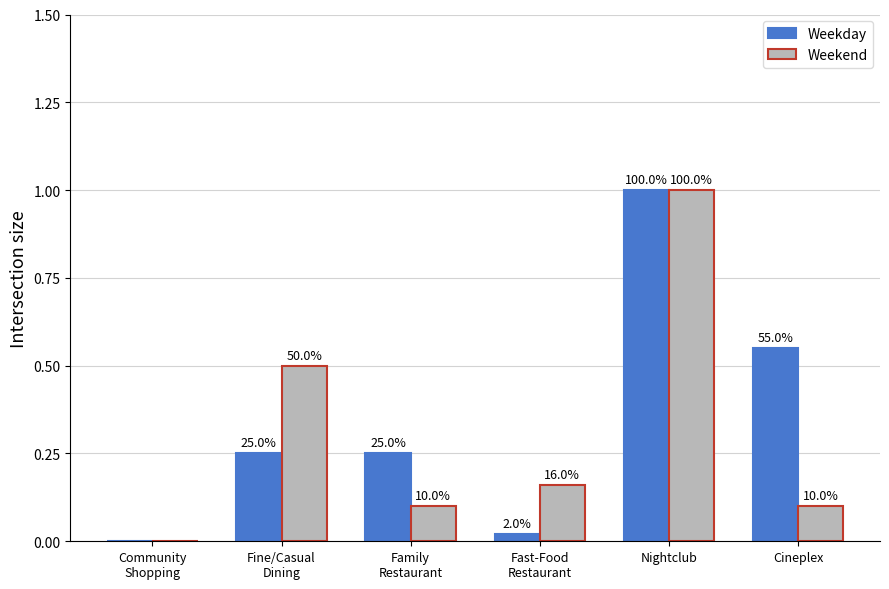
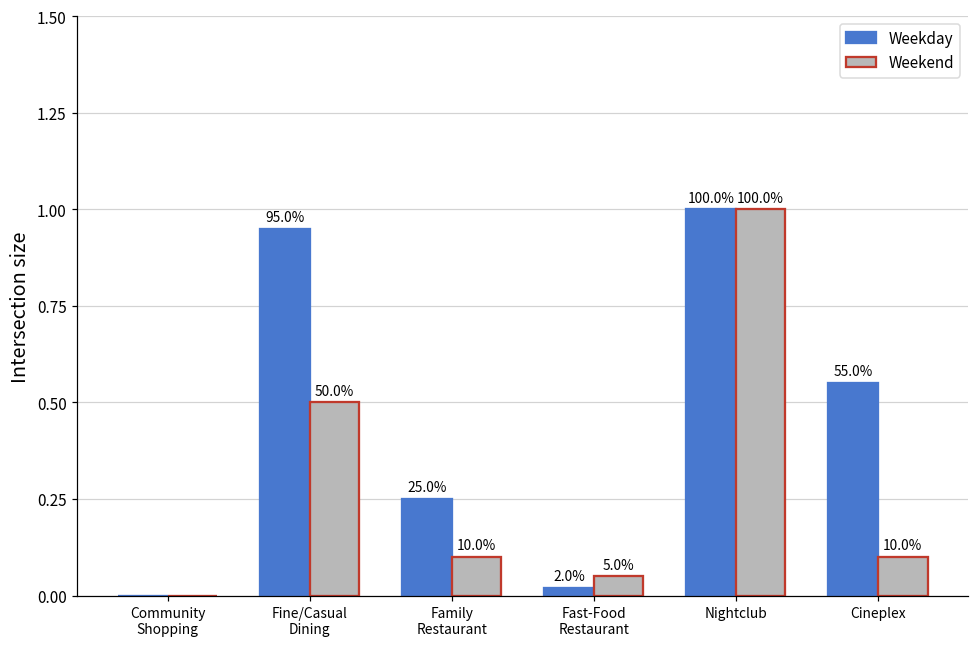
Weekday, Fine/Casual Dining: 25.0% -> 95.0%
Weekend, Fast-Food Restaurant: 16.0% -> 5.0%
